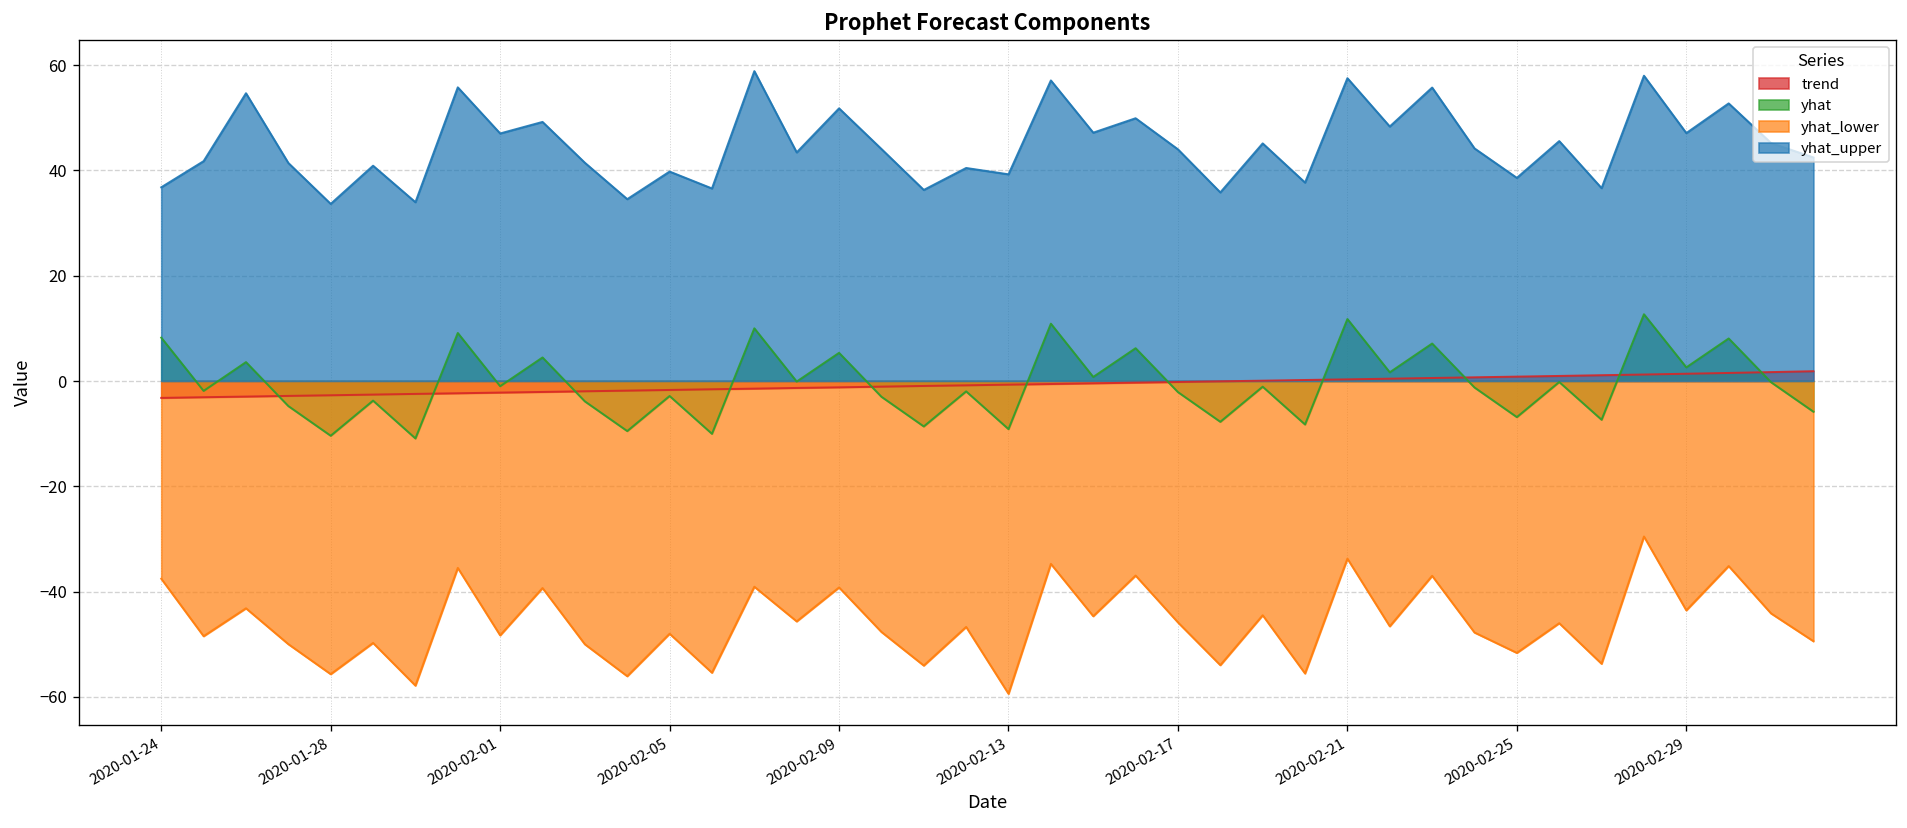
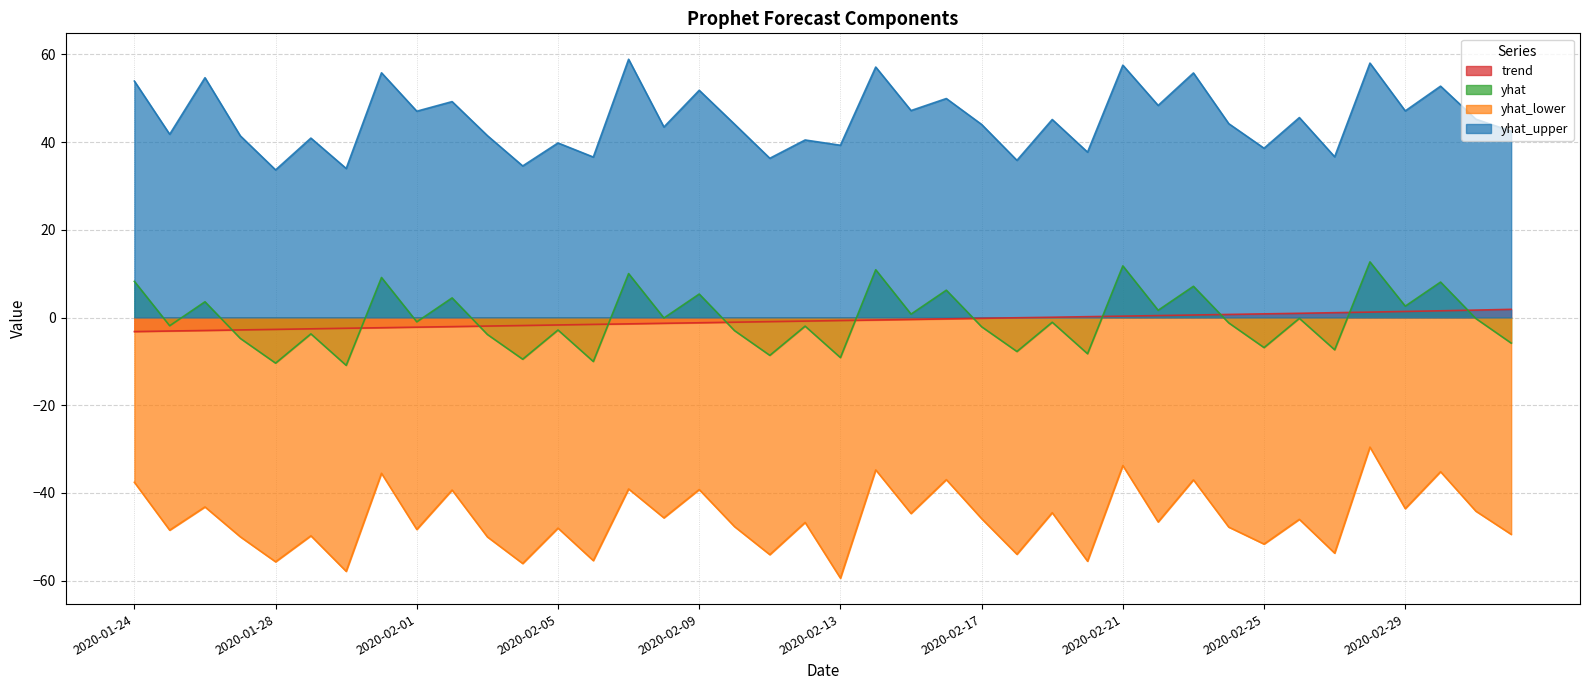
yhat_upper, 2020-01-24: 37 -> 54
